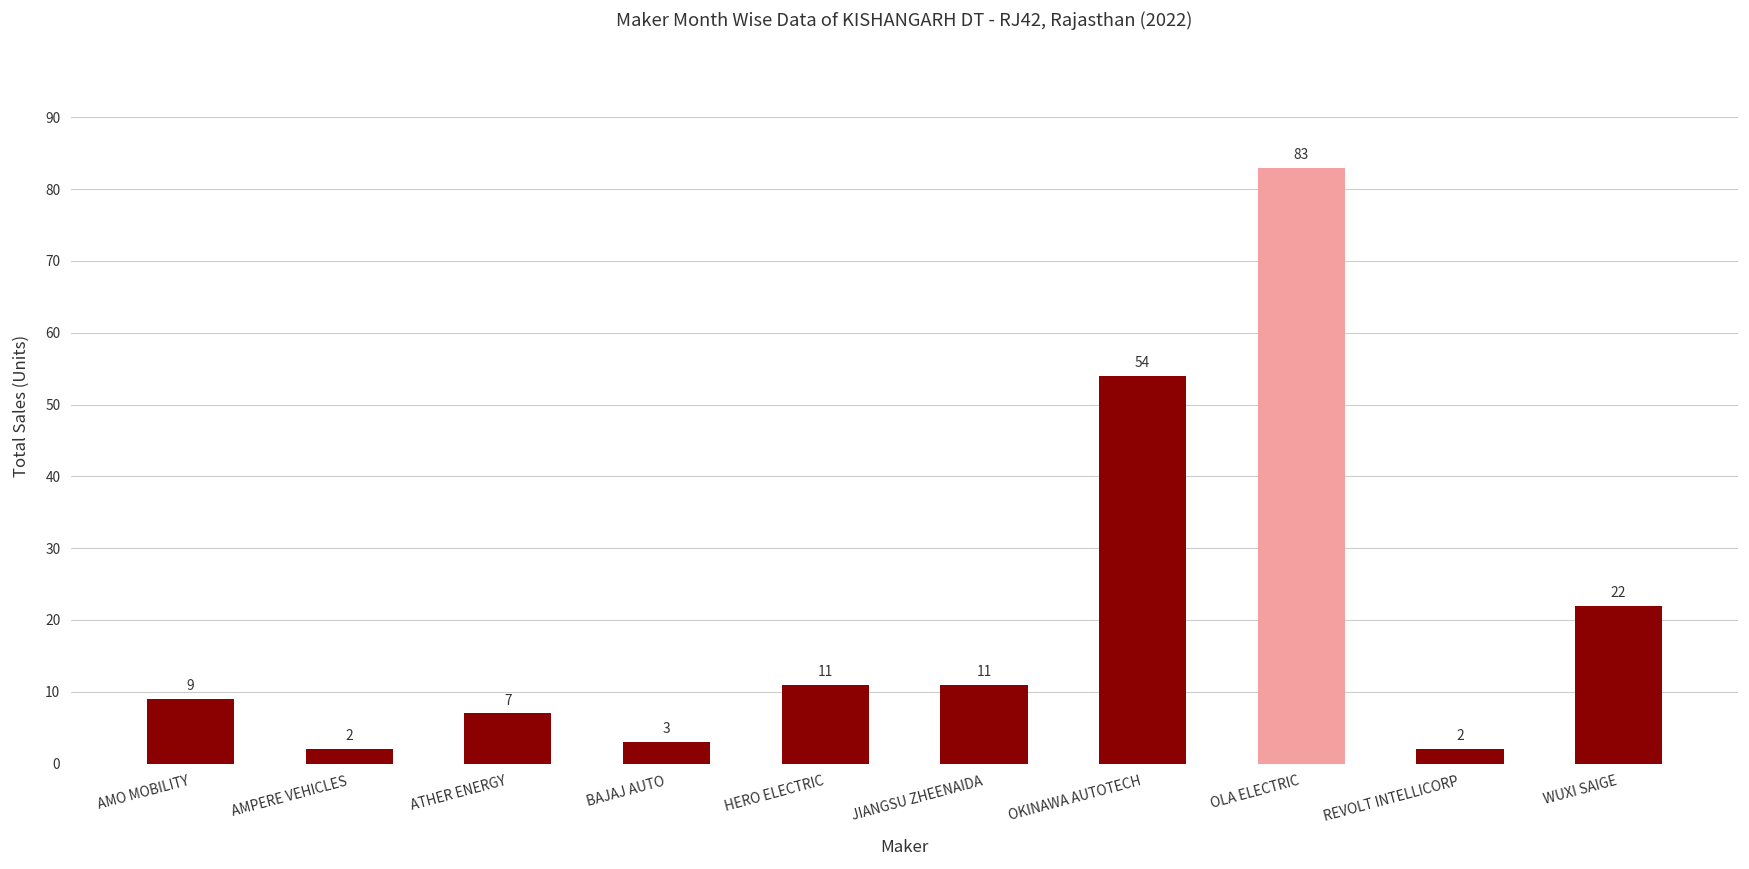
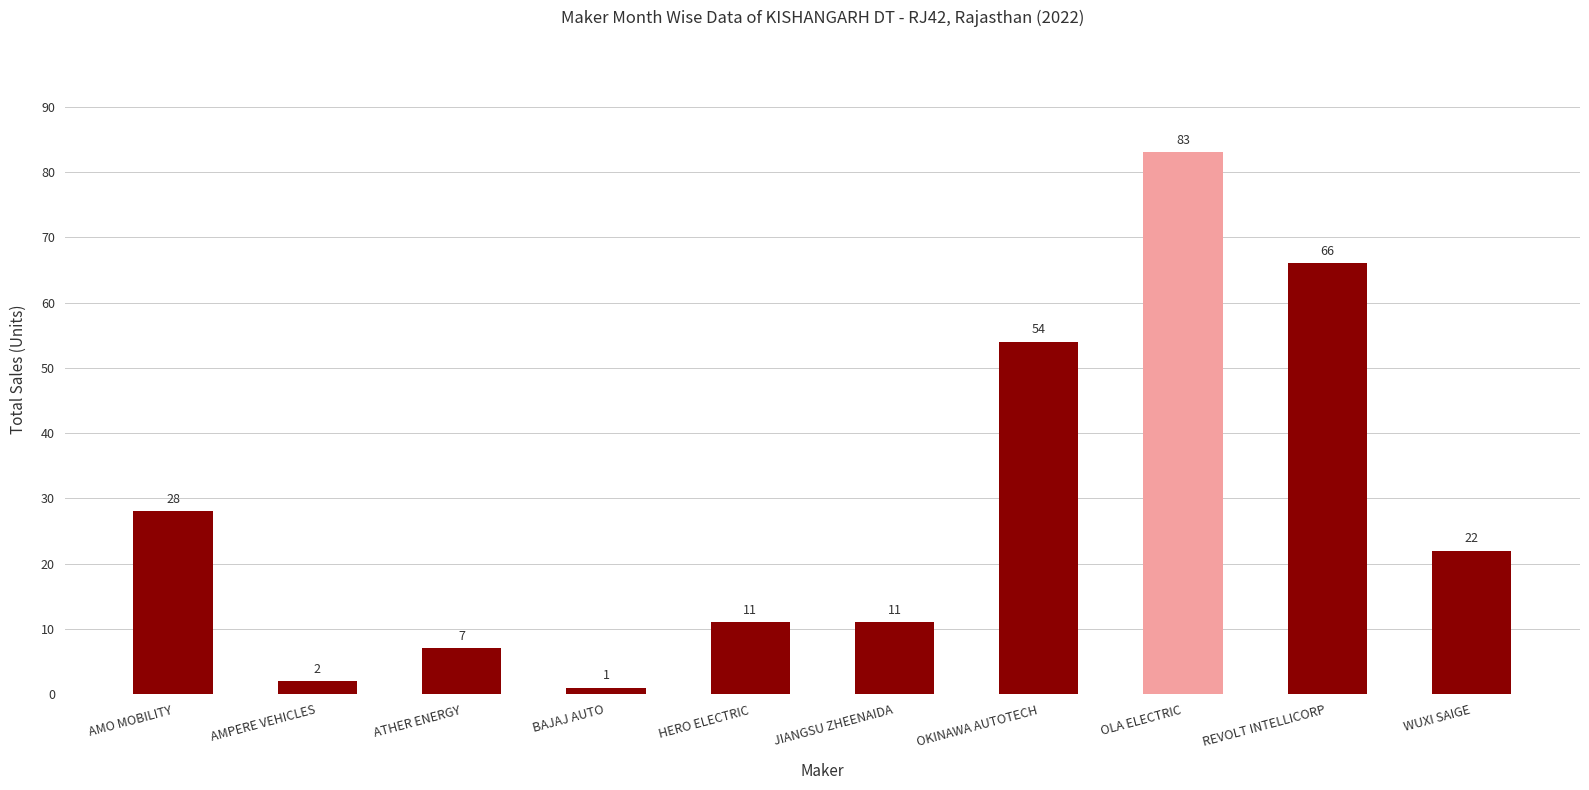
AMO MOBILITY: 9 -> 28
BAJAJ AUTO: 3 -> 1
REVOLT INTELLICORP: 2 -> 66
